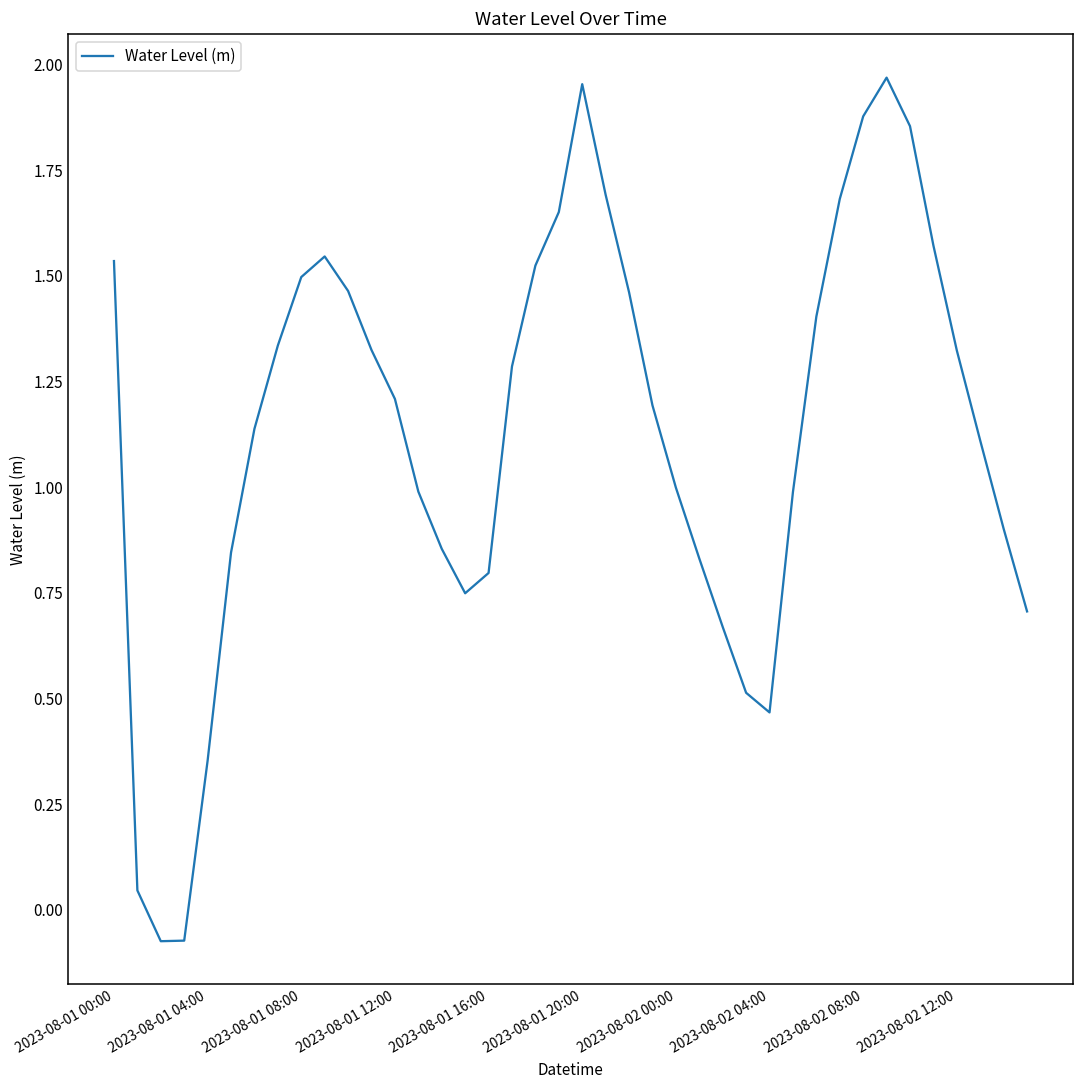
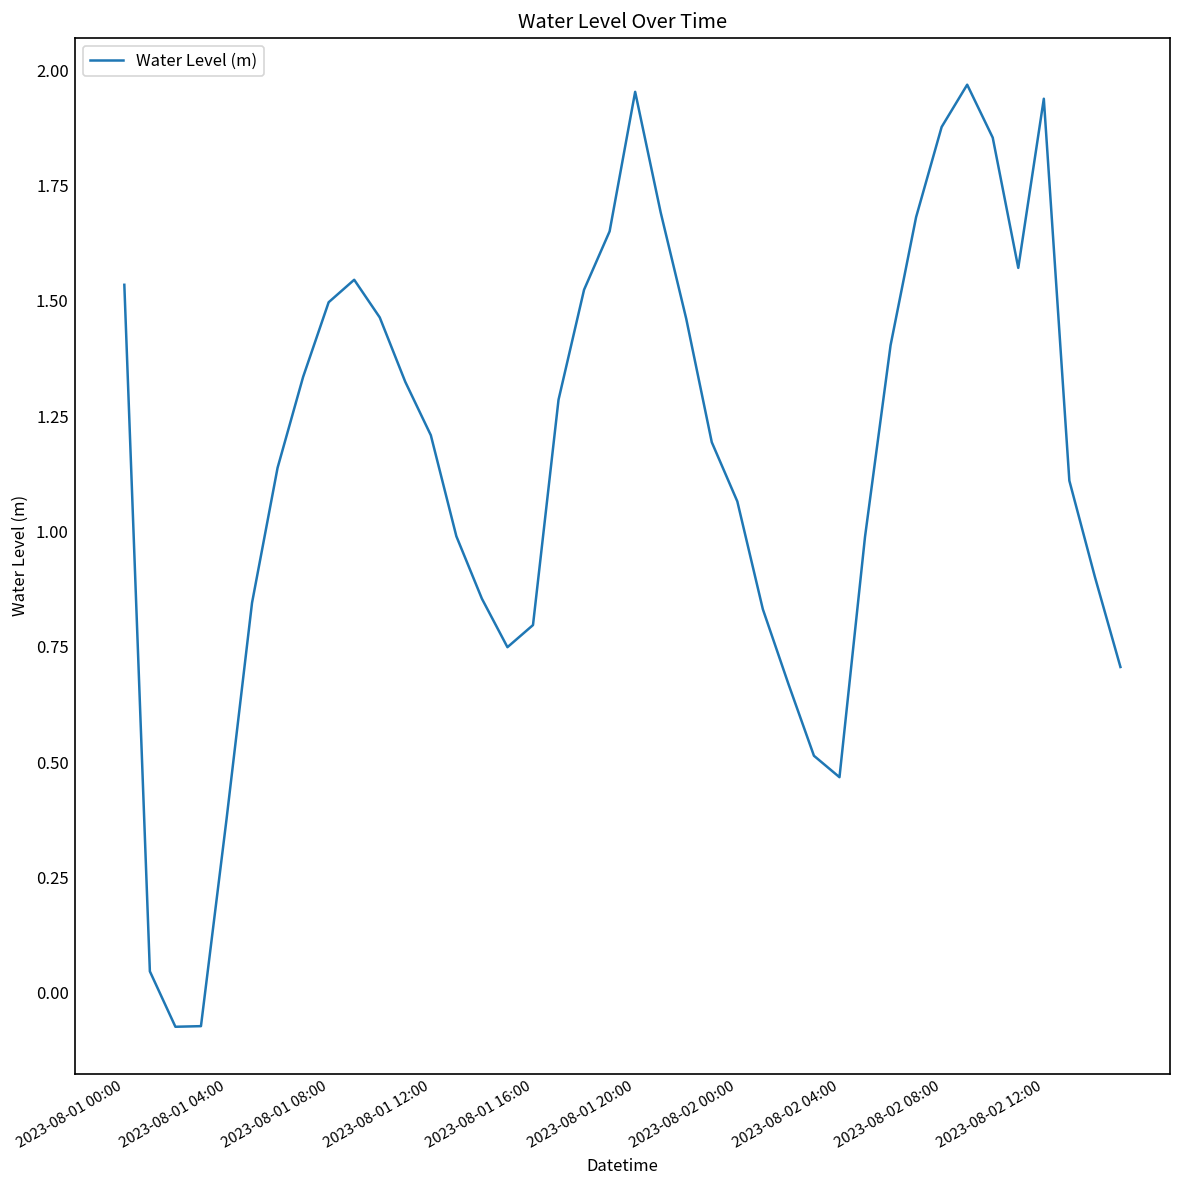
2023-08-01 04:00: 0.35 -> 0.38
2023-08-02 00:00: 1.00 -> 1.07
2023-08-02 12:00: 1.32 -> 1.94
